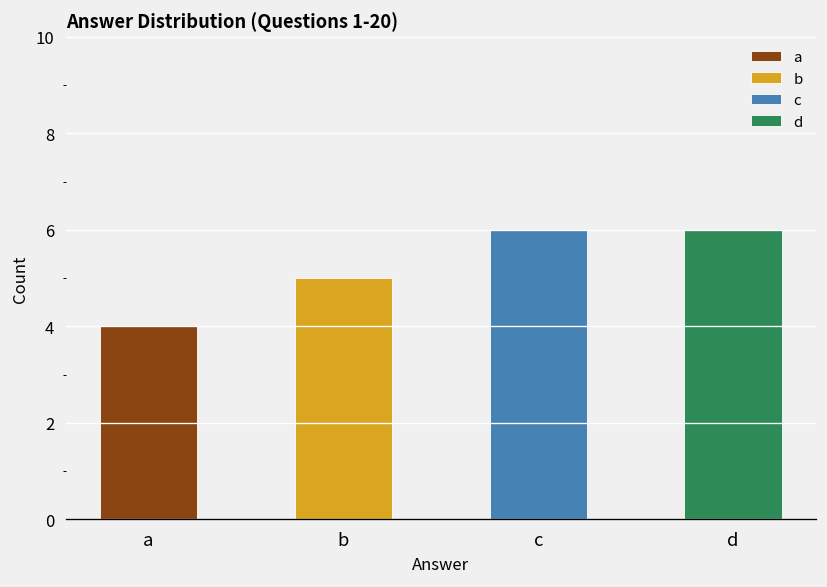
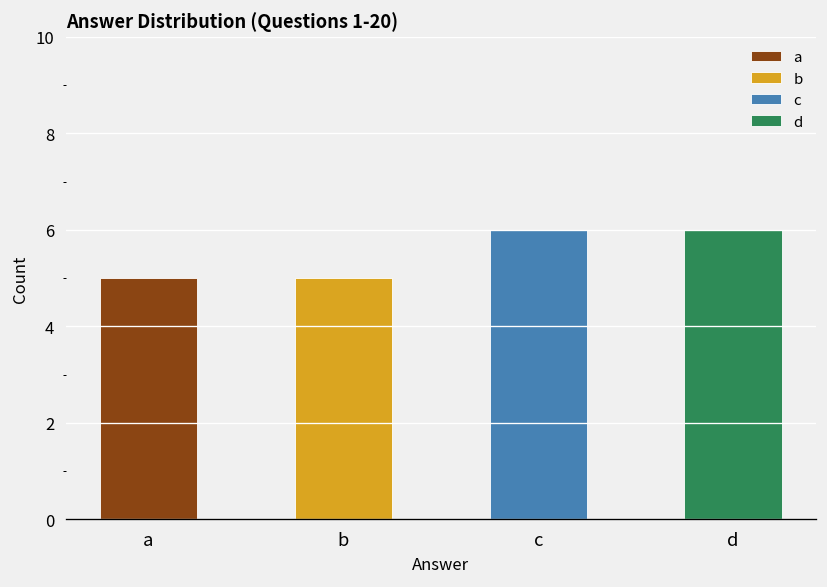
a: 4 -> 5
